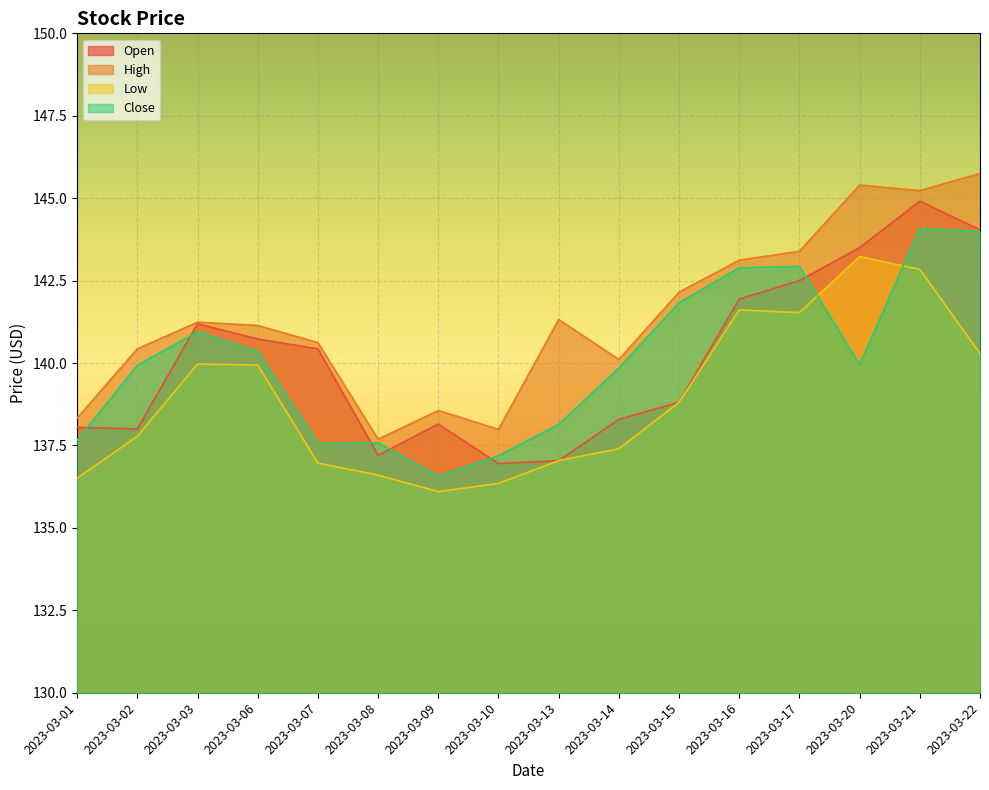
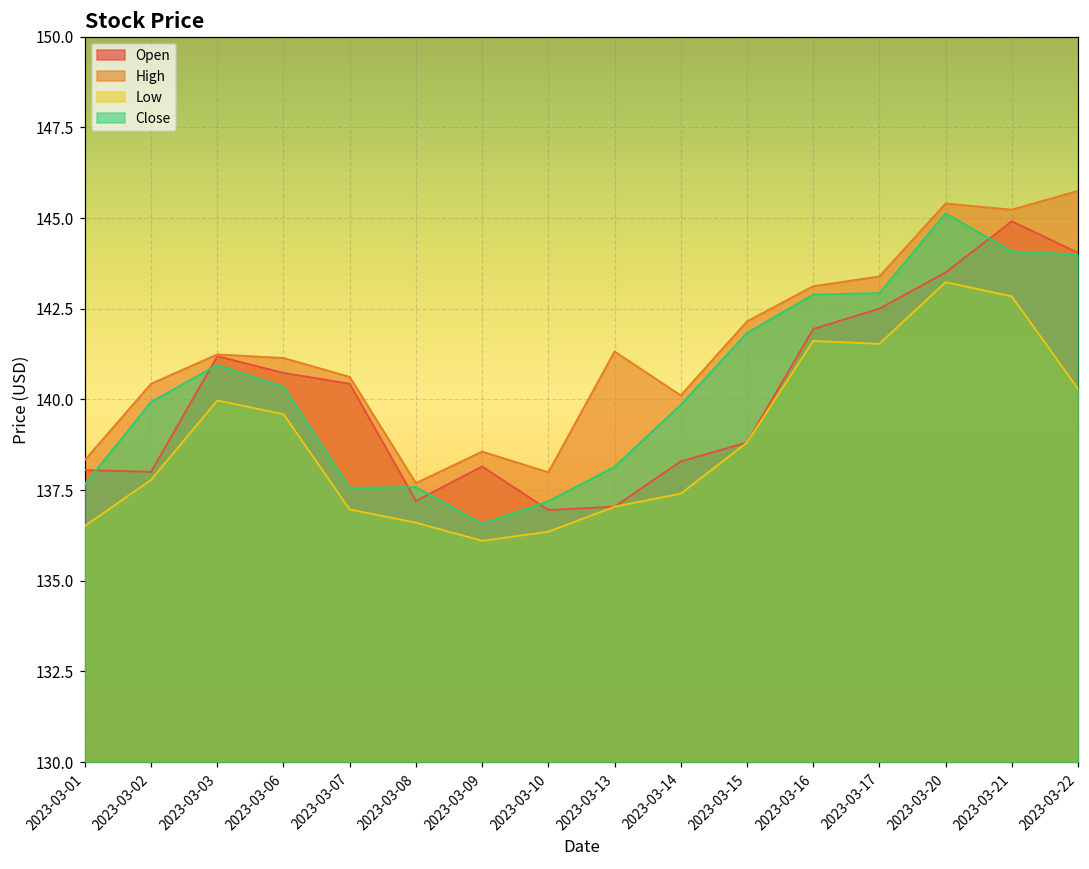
Low, 2023-03-06: 139.9 -> 139.6
Close, 2023-03-20: 140.0 -> 145.1
